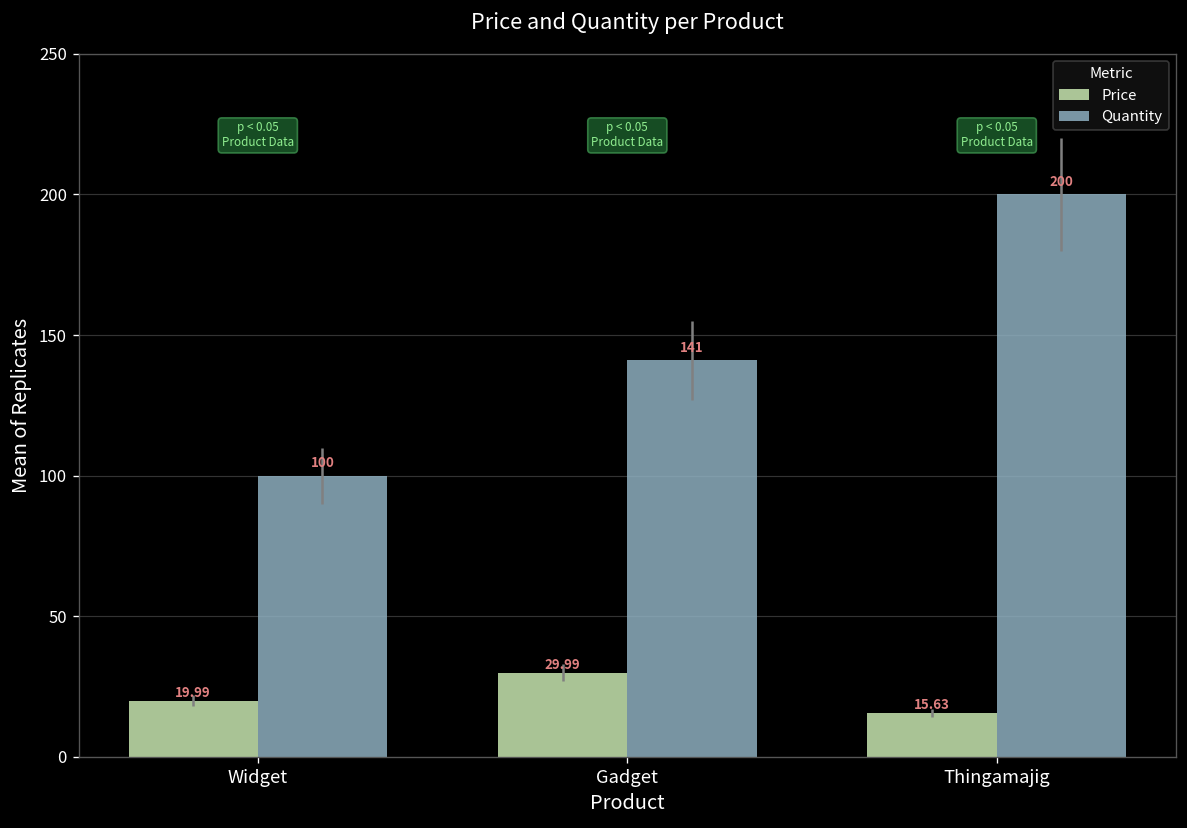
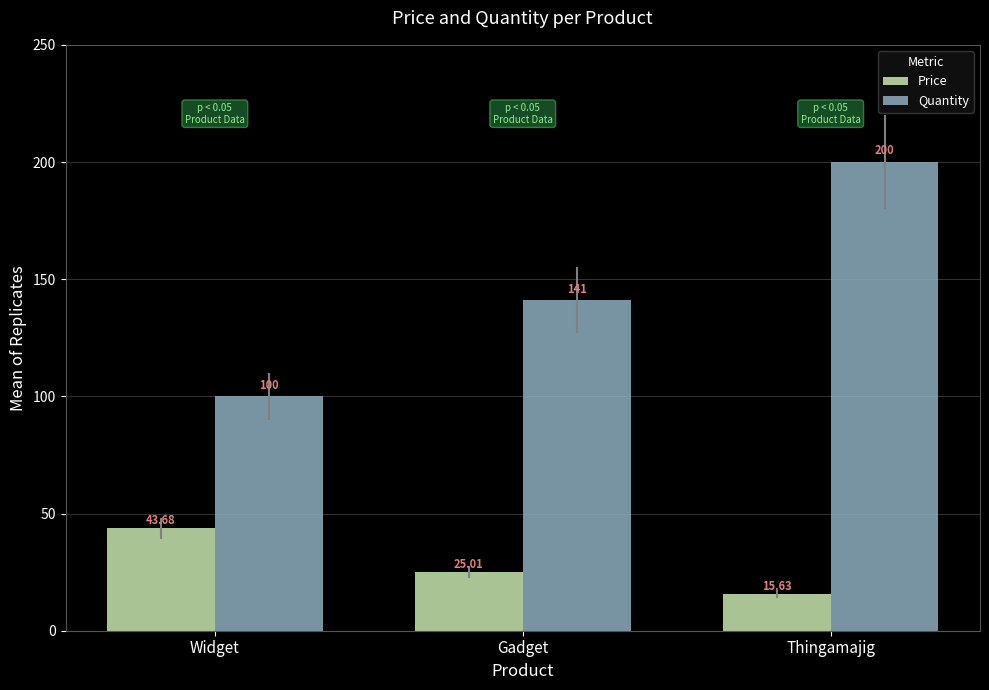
Price, Widget: 19.99 -> 43.68
Price, Gadget: 29.99 -> 25.01
